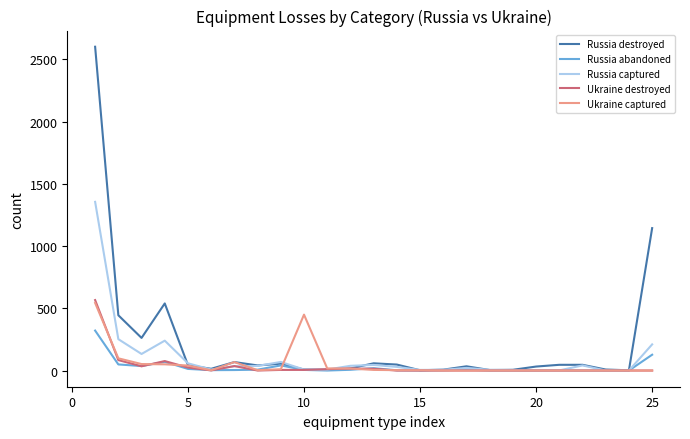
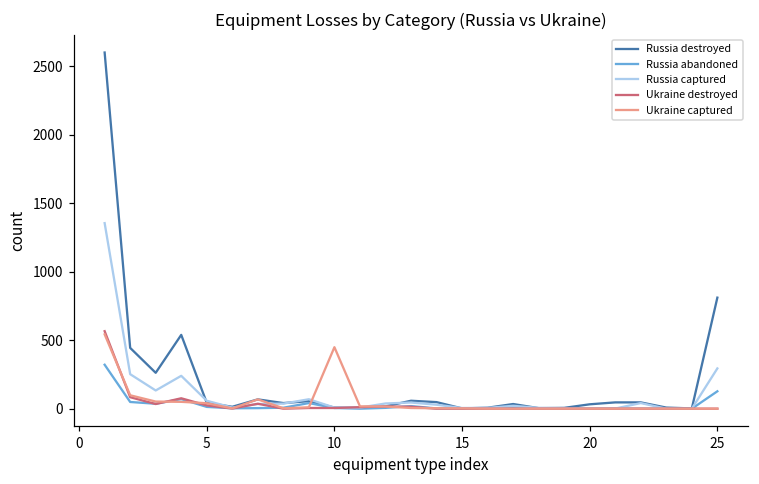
Russia destroyed, 25: 1140 -> 810
Russia captured, 25: 210 -> 290
